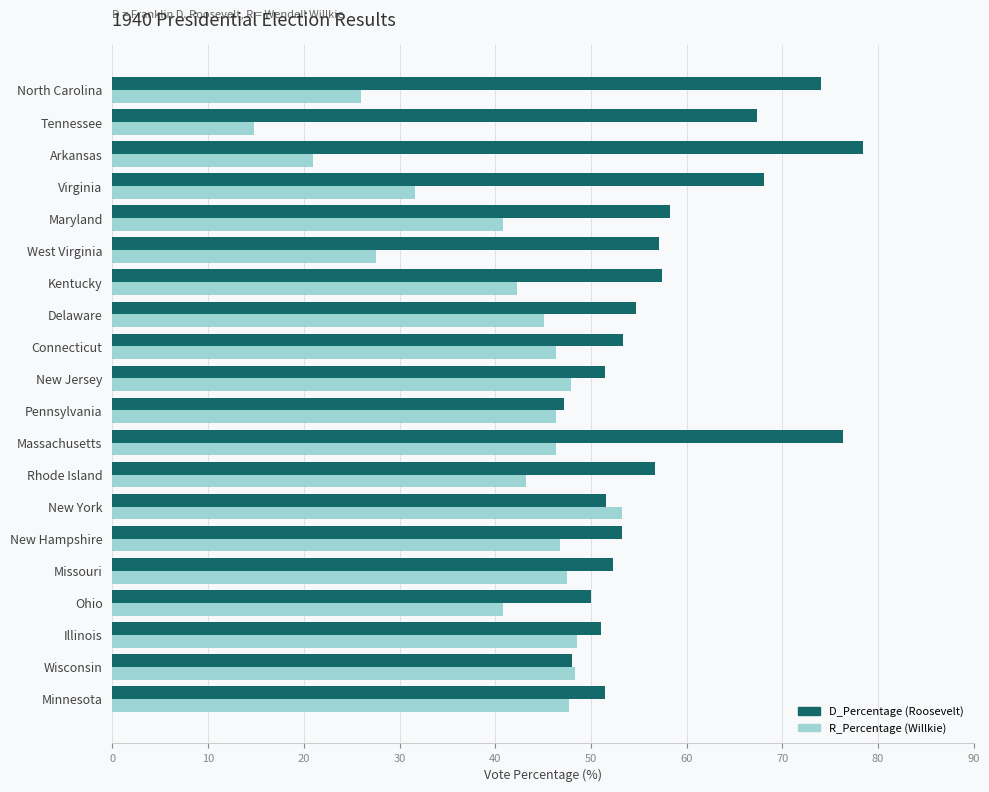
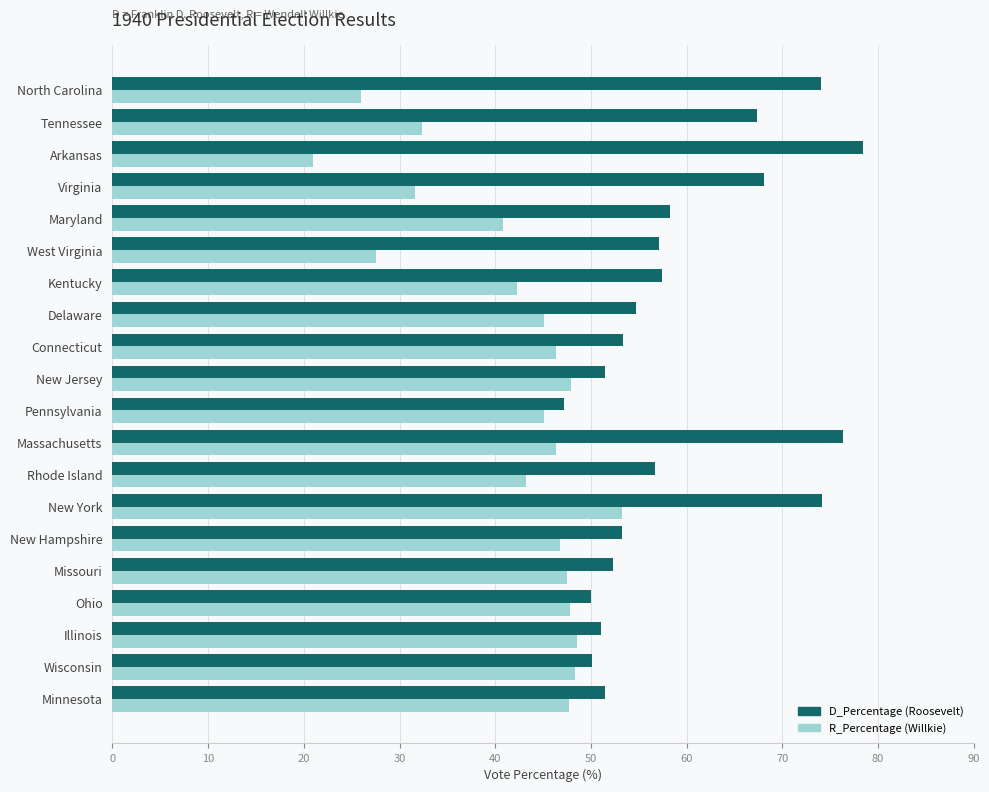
R_Percentage (Willkie), Tennessee: 15 -> 32
R_Percentage (Willkie), Pennsylvania: 46 -> 45
D_Percentage (Roosevelt), New York: 52 -> 74
R_Percentage (Willkie), Ohio: 41 -> 48
D_Percentage (Roosevelt), Wisconsin: 48 -> 50
